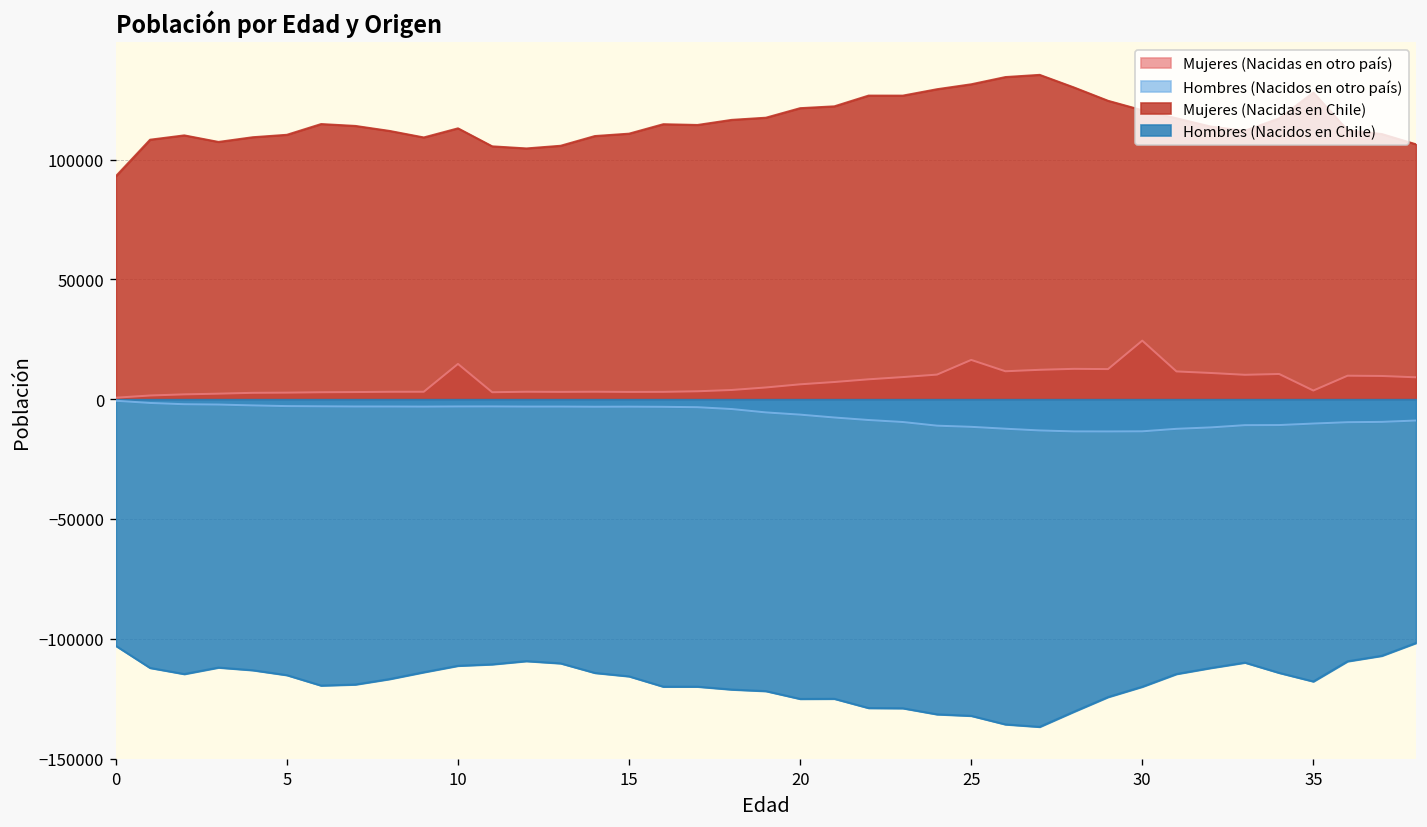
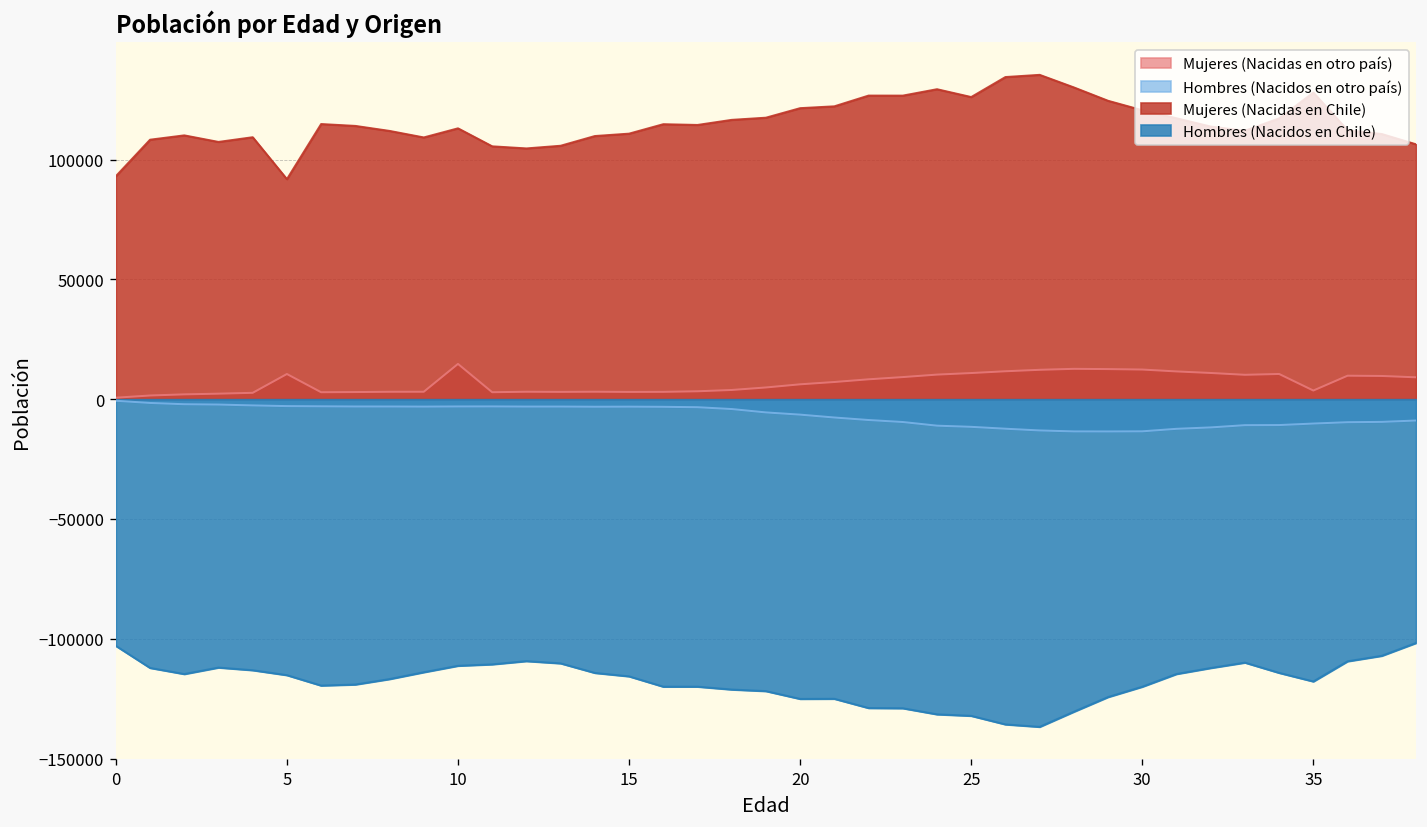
Mujeres (Nacidas en otro país), 5: 3000 -> 11000
Mujeres (Nacidas en Chile), 5: 110000 -> 92000
Mujeres (Nacidas en otro país), 25: 16000 -> 11000
Mujeres (Nacidas en Chile), 25: 131000 -> 126000
Mujeres (Nacidas en otro país), 30: 24000 -> 12000
